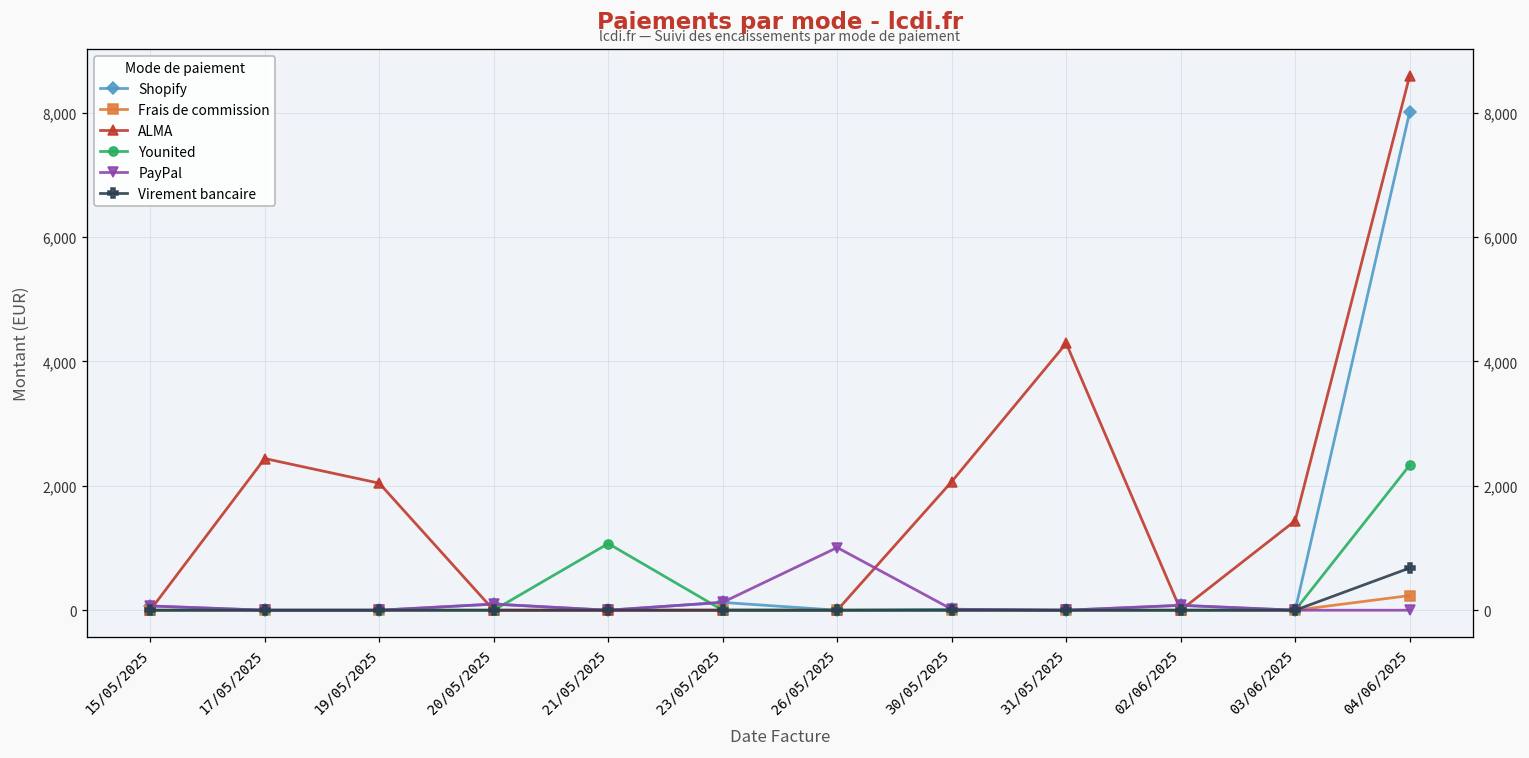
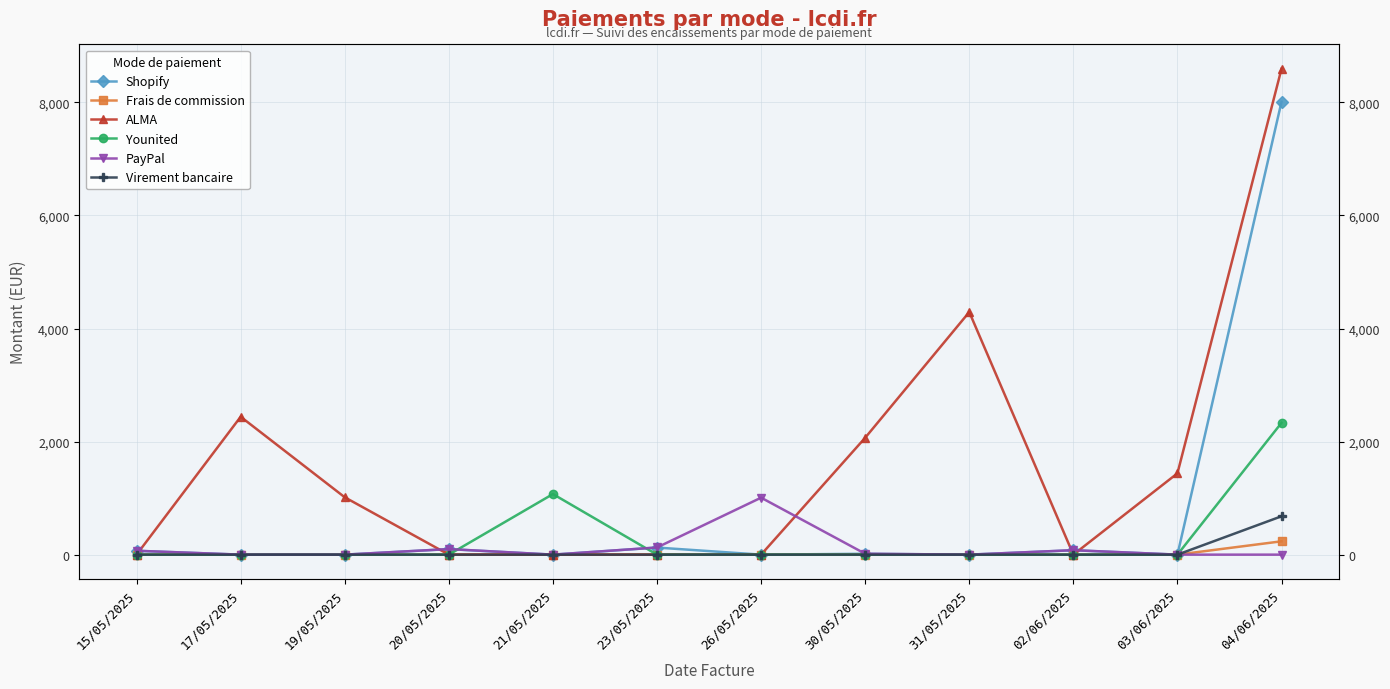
ALMA, 19/05/2025: 2,000 -> 1,000
